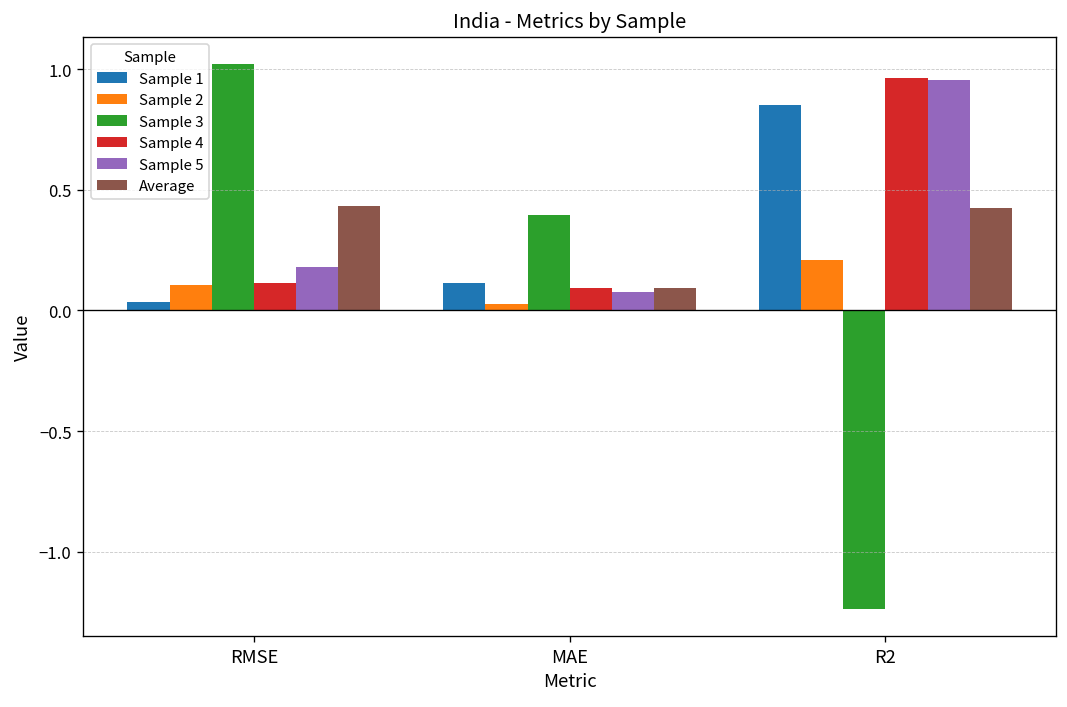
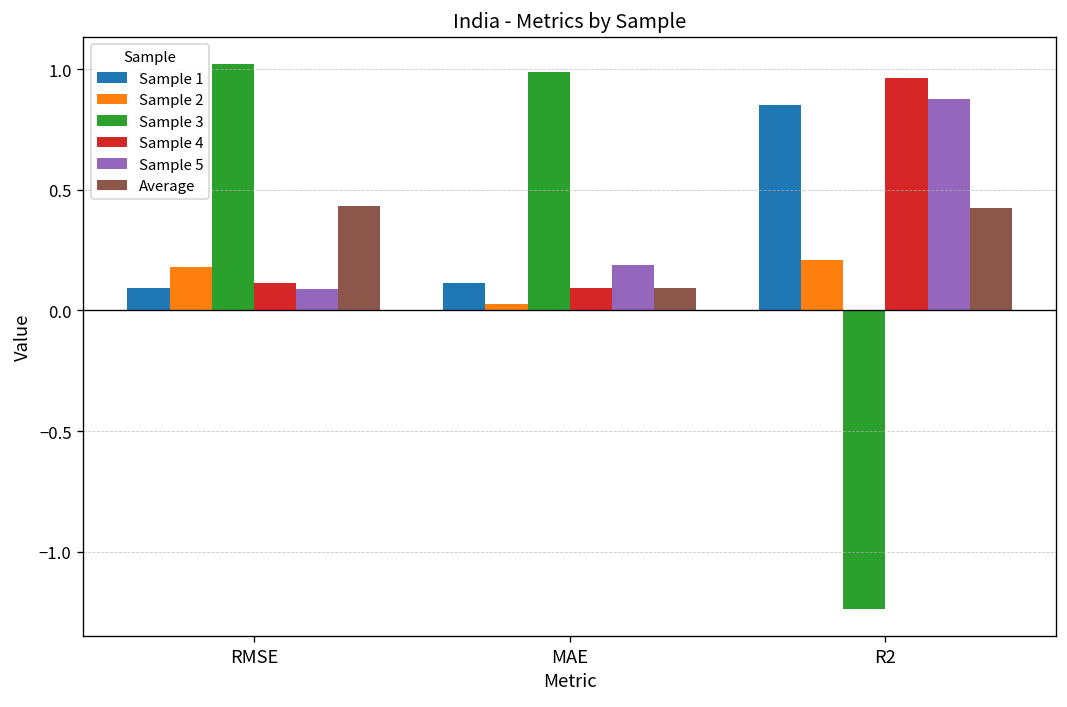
Sample 1, RMSE: 0.04 -> 0.09
Sample 2, RMSE: 0.11 -> 0.18
Sample 5, RMSE: 0.18 -> 0.09
Sample 3, MAE: 0.39 -> 0.99
Sample 5, MAE: 0.08 -> 0.19
Sample 5, R2: 0.96 -> 0.88
